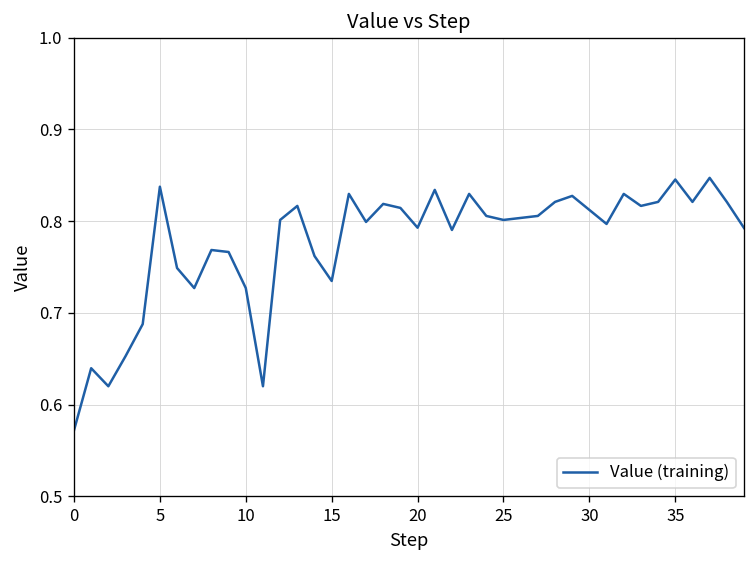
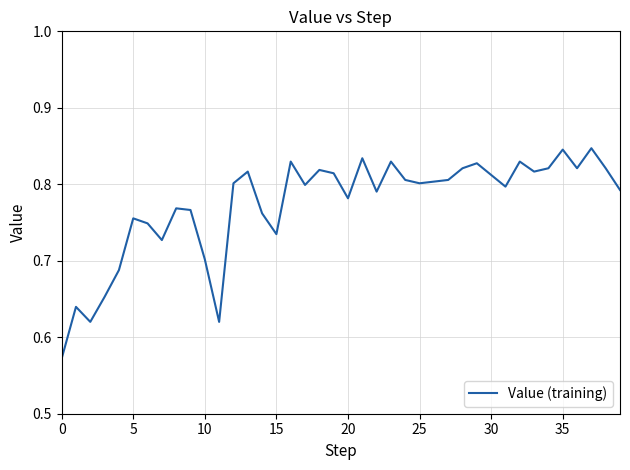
5: 0.84 -> 0.76
10: 0.73 -> 0.70
20: 0.79 -> 0.78
